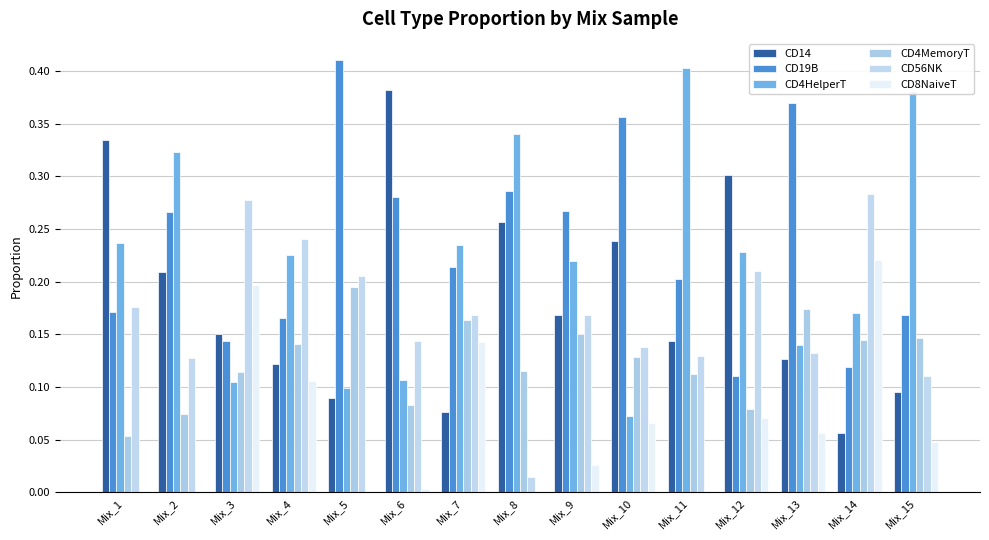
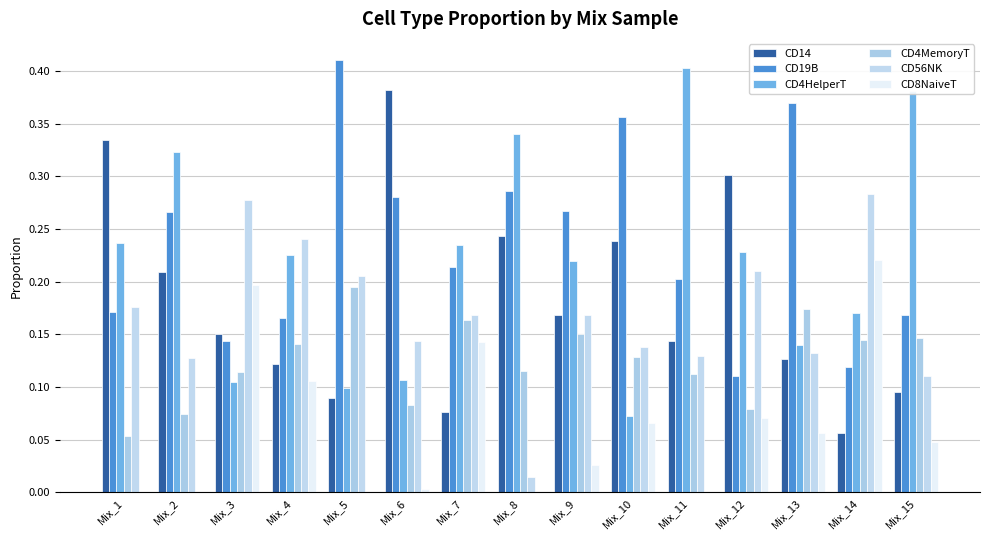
CD14, Mix_8: 0.257 -> 0.244
